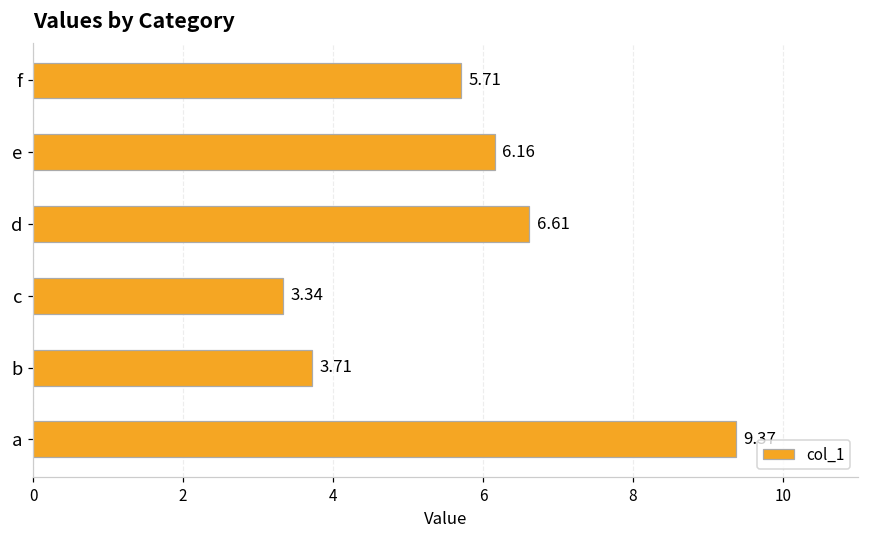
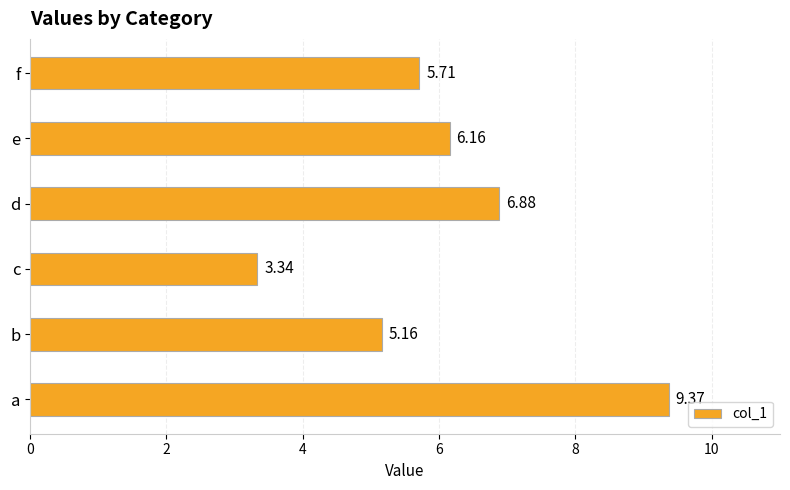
d: 6.61 -> 6.88
b: 3.71 -> 5.16
